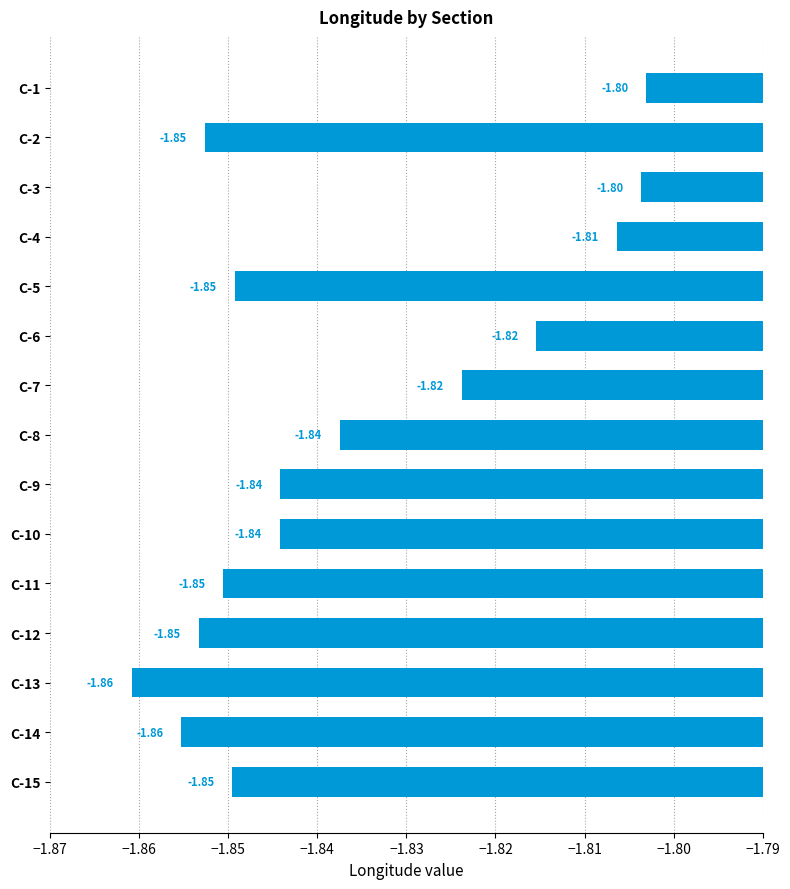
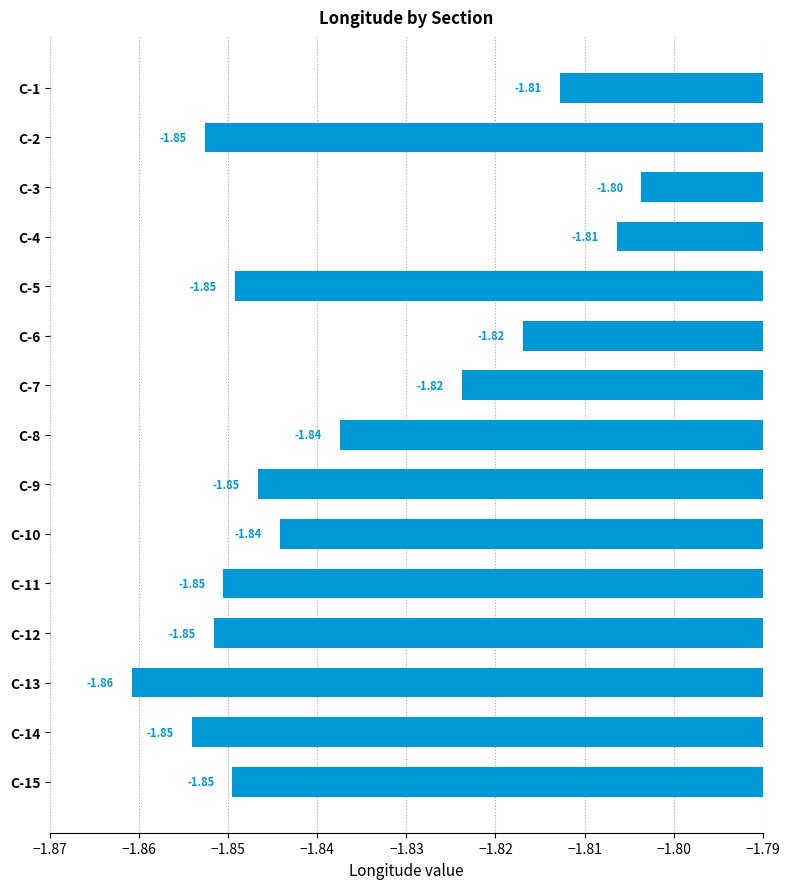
C-1: -1.80 -> -1.81
C-6: -1.815 -> -1.817
C-9: -1.84 -> -1.85
C-12: -1.853 -> -1.852
C-14: -1.86 -> -1.85
